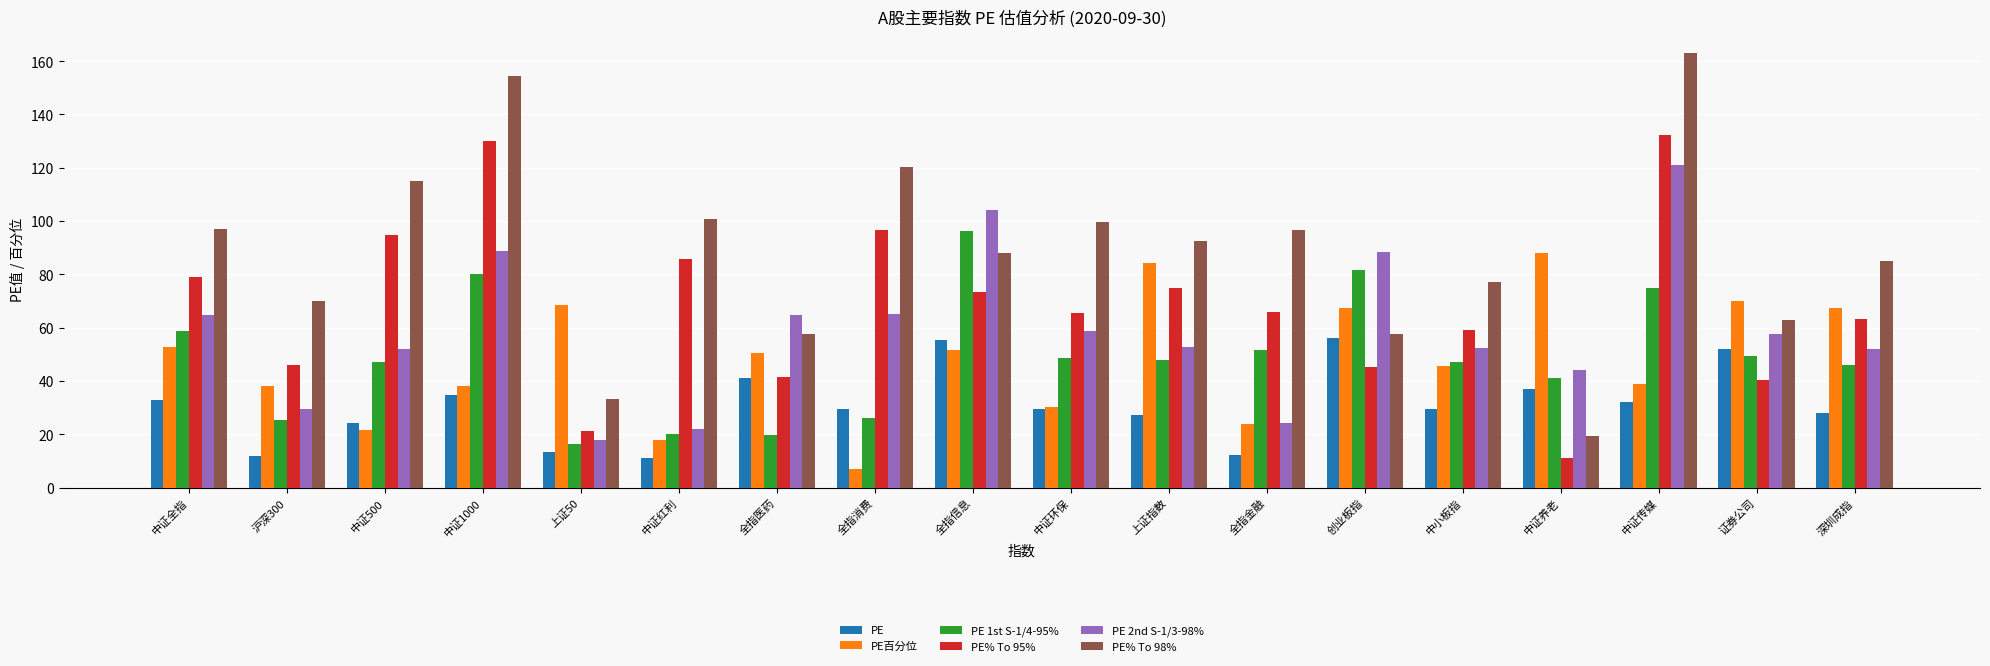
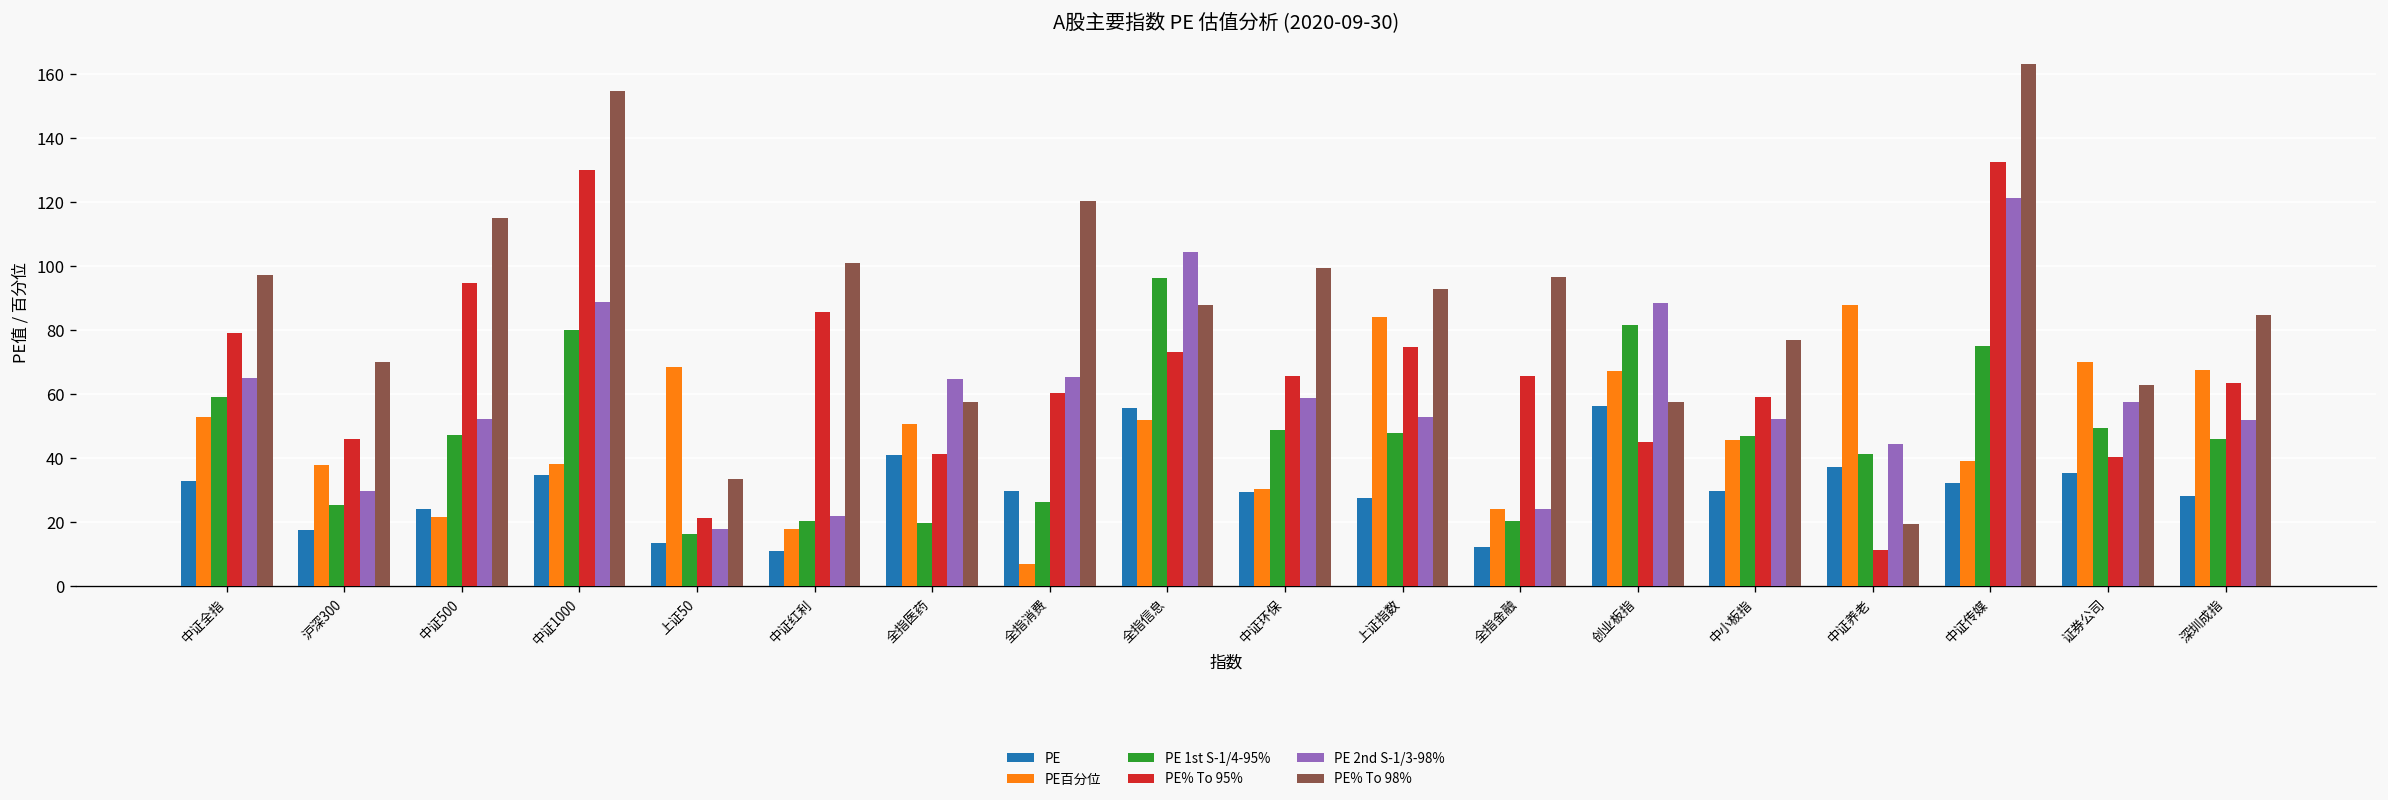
PE, 沪深300: 12 -> 17
PE% To 95%, 全指消费: 96 -> 60
PE 1st S-1/4-95%, 全指金融: 52 -> 20
PE, 证券公司: 52 -> 35
